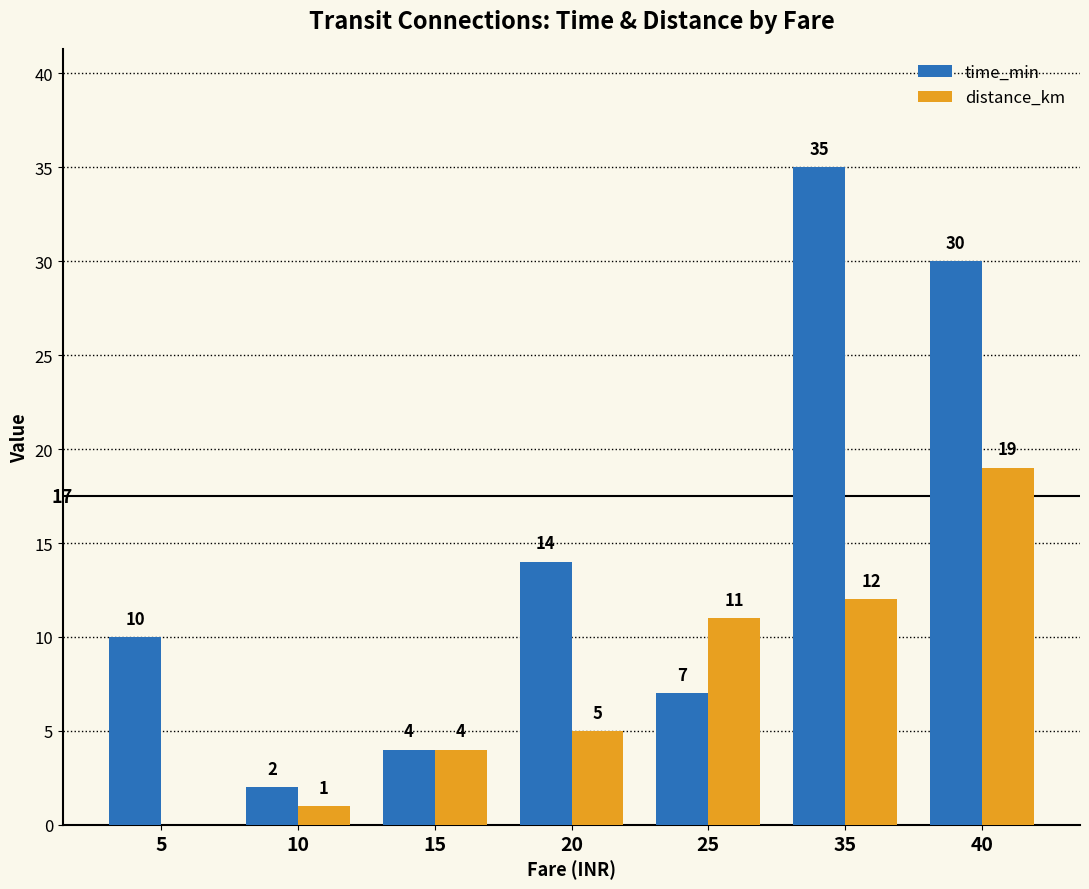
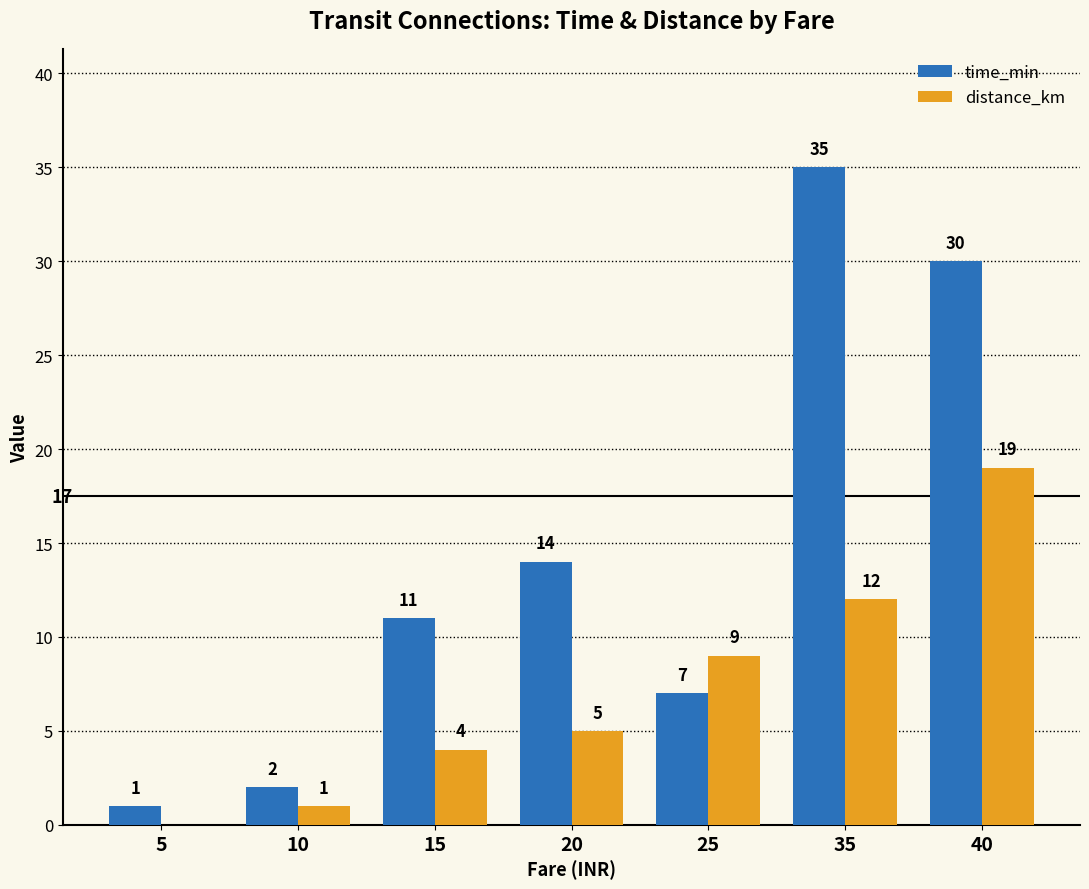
time_min, 5: 10 -> 1
time_min, 15: 4 -> 11
distance_km, 25: 11 -> 9
